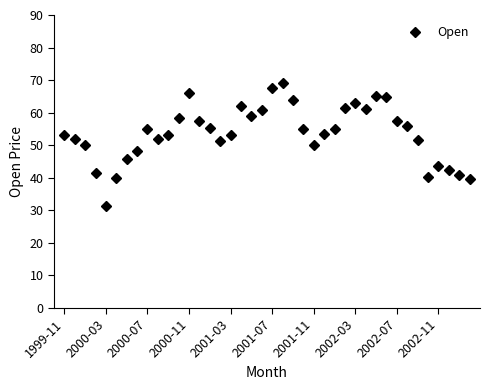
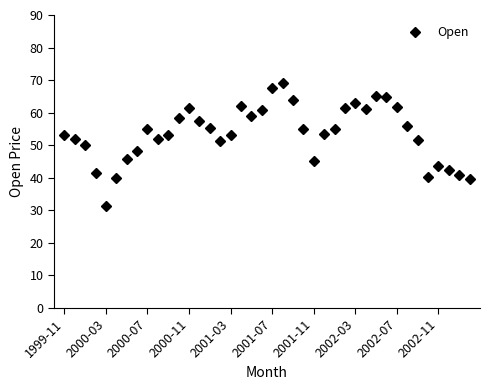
2000-11: 66 -> 62
2001-11: 50 -> 45
2002-07: 58 -> 62
